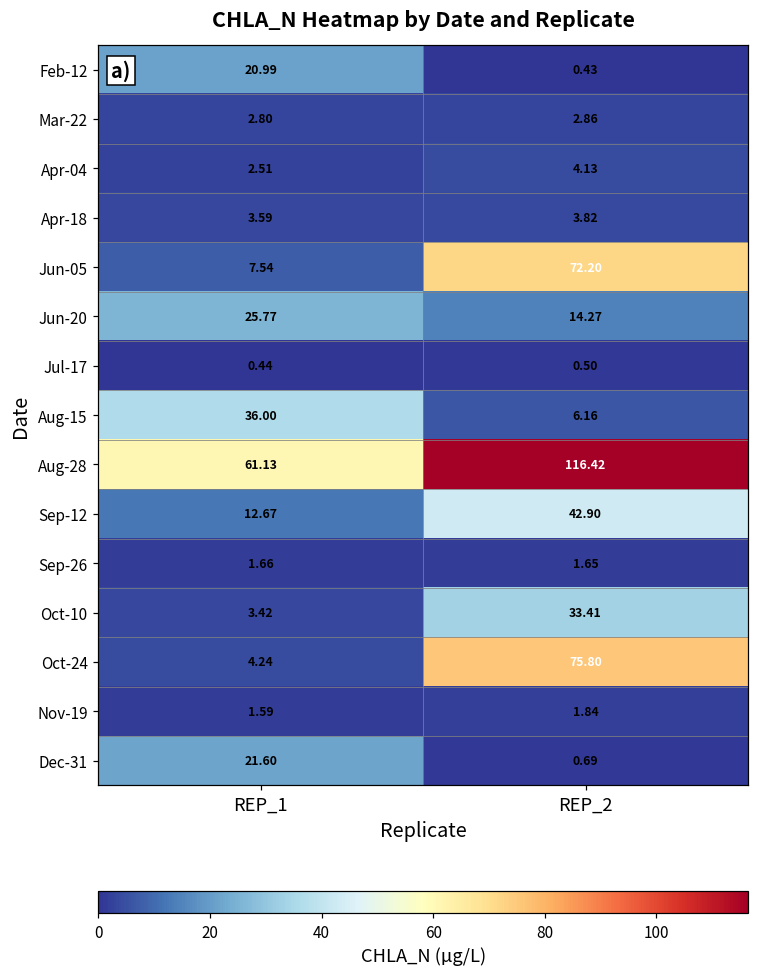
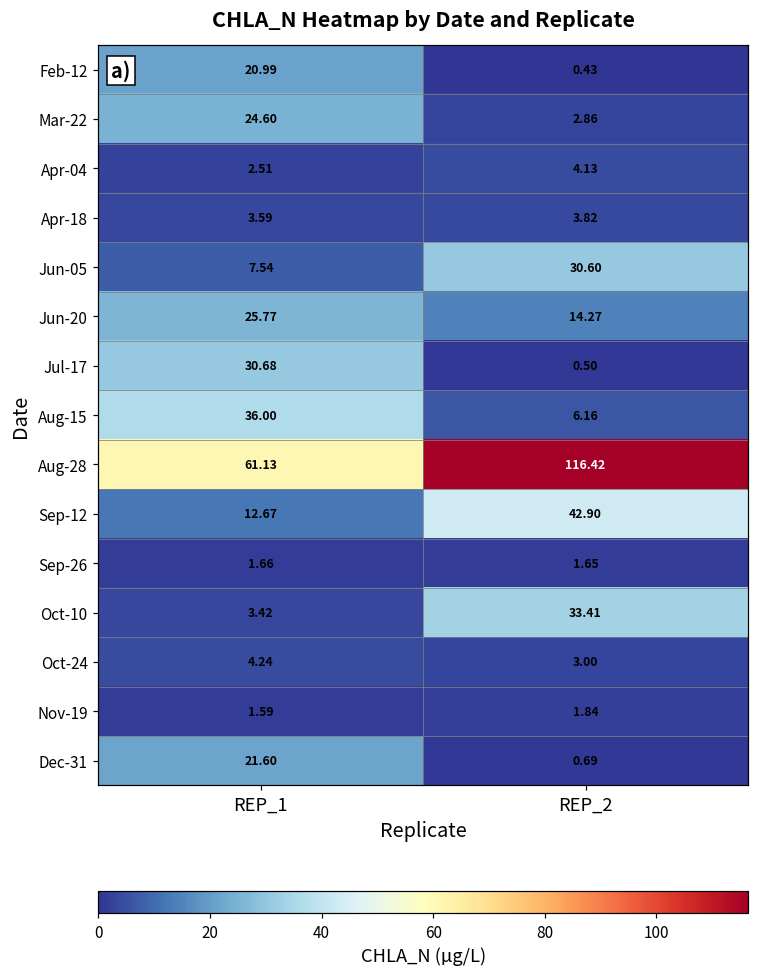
Mar-22, REP_1: 2.80 -> 24.60
Jun-05, REP_2: 72.20 -> 30.60
Jul-17, REP_1: 0.44 -> 30.68
Oct-24, REP_2: 75.80 -> 3.00
